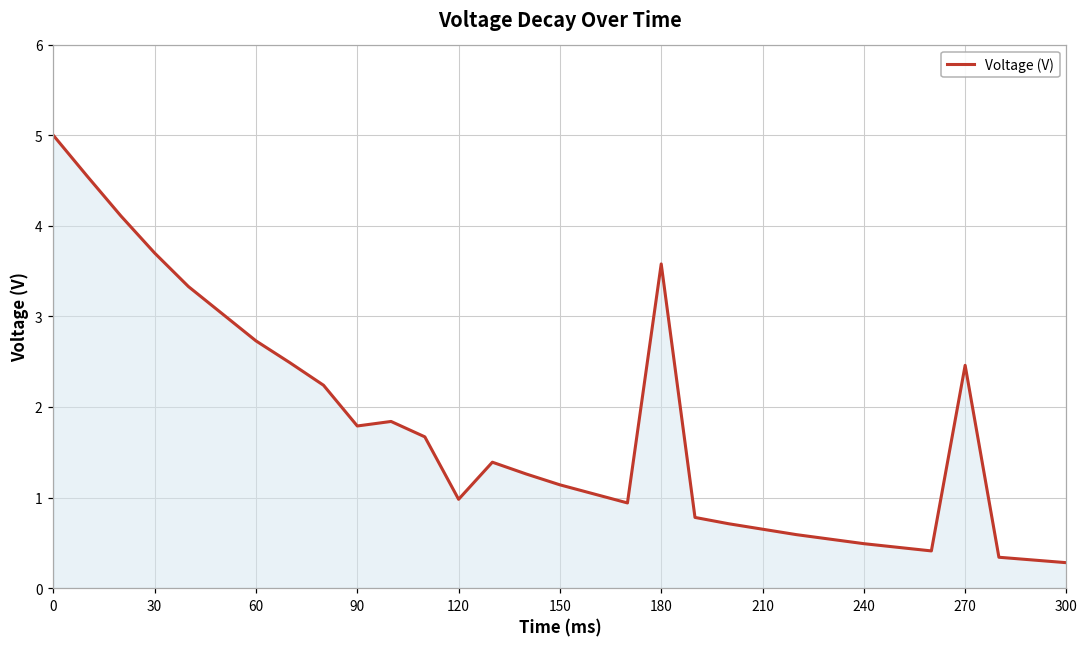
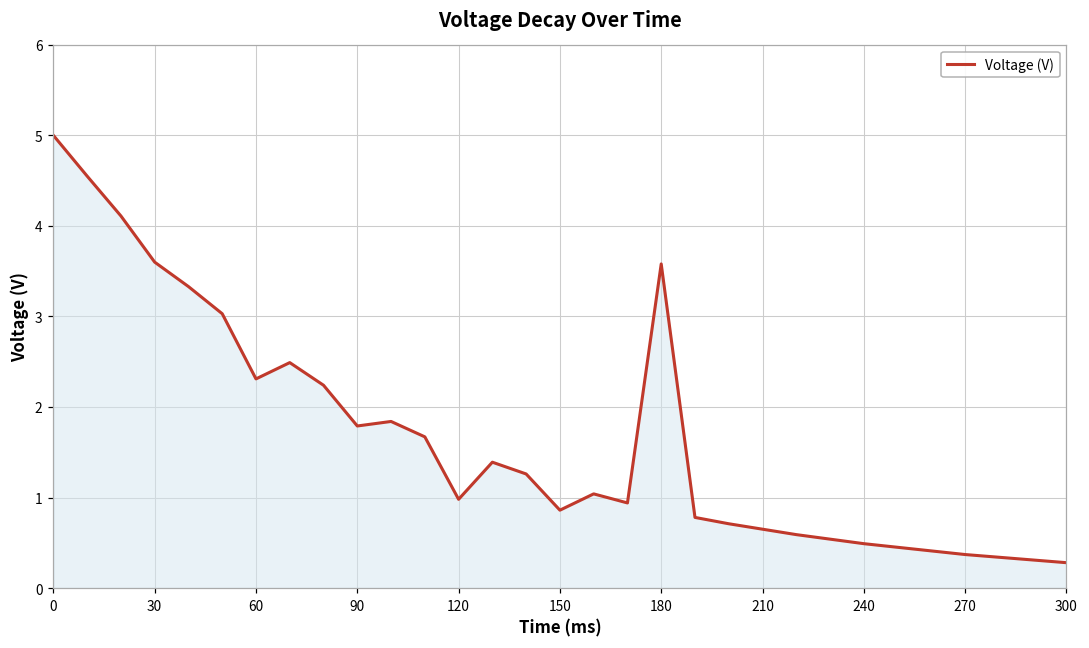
30: 3.7 -> 3.6
60: 2.7 -> 2.3
150: 1.1 -> 0.9
270: 2.5 -> 0.4
